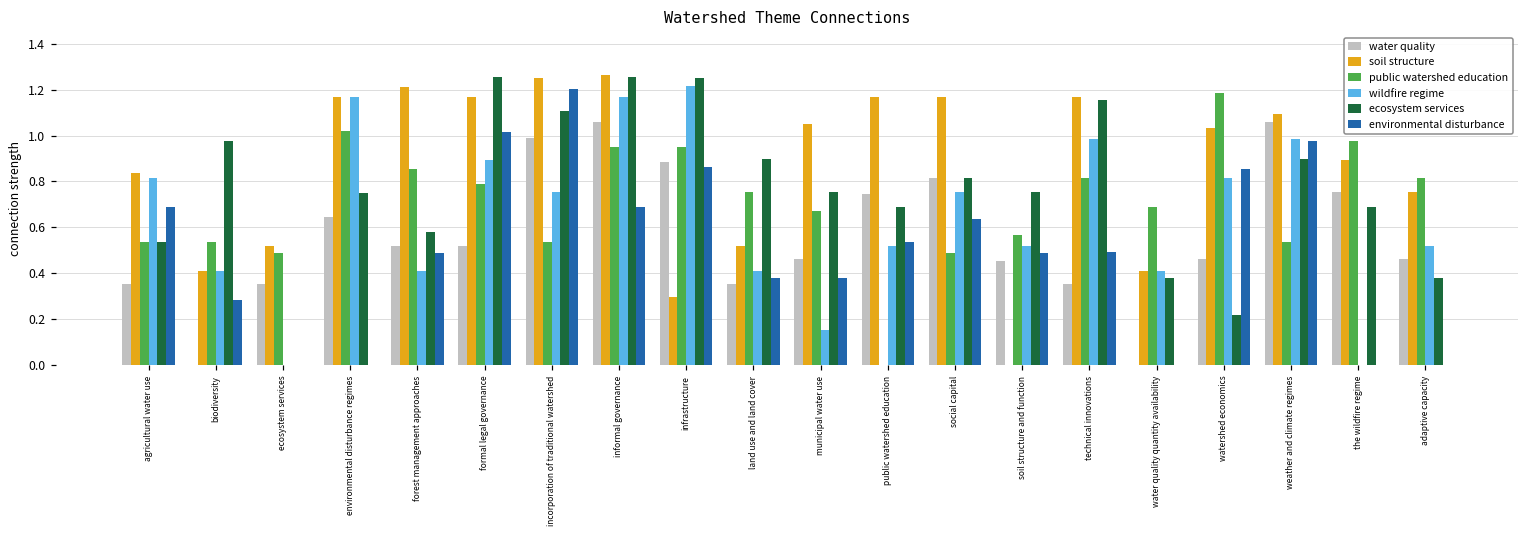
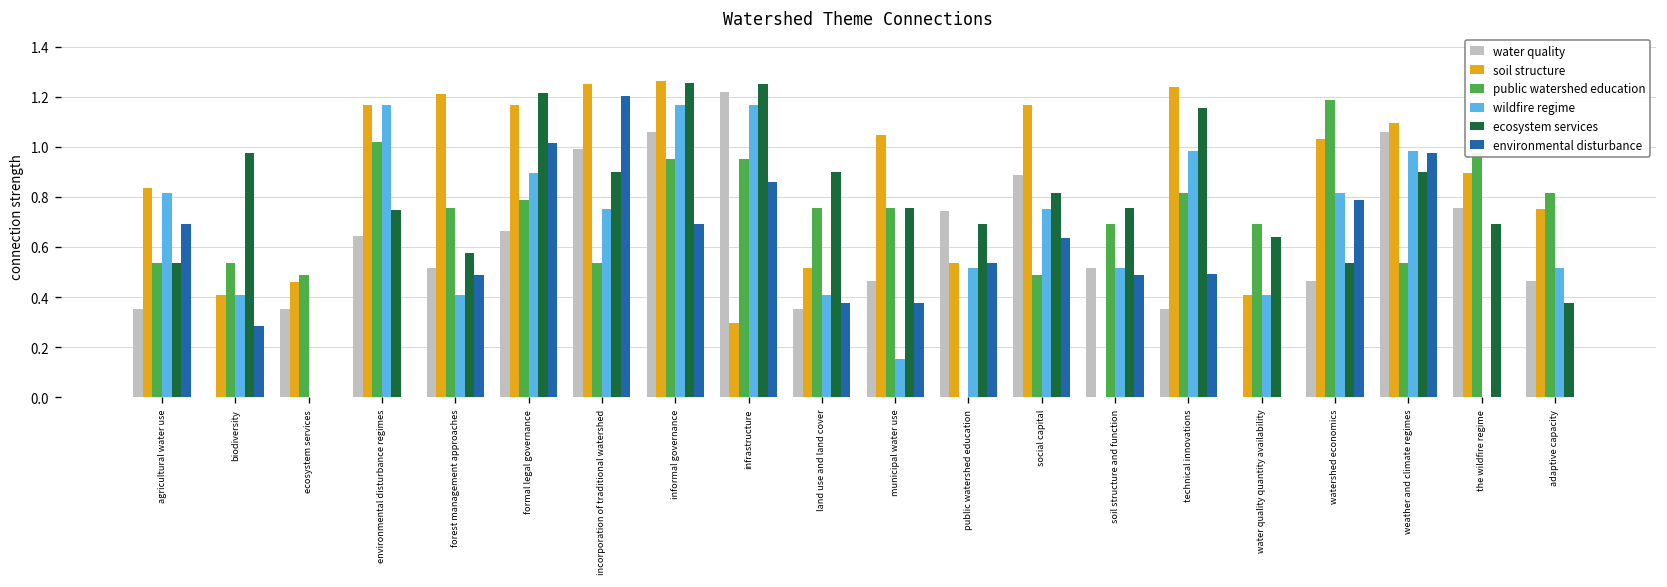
soil structure, ecosystem services: 0.52 -> 0.46
public watershed education, forest management approaches: 0.85 -> 0.76
water quality, formal legal governance: 0.52 -> 0.66
ecosystem services, formal legal governance: 1.25 -> 1.21
ecosystem services, incorporation of traditional watershed: 1.11 -> 0.90
water quality, infrastructure: 0.89 -> 1.22
wildfire regime, infrastructure: 1.22 -> 1.17
public watershed education, municipal water use: 0.67 -> 0.76
soil structure, public watershed education: 1.17 -> 0.54
water quality, social capital: 0.82 -> 0.89
water quality, soil structure and function: 0.45 -> 0.52
public watershed education, soil structure and function: 0.57 -> 0.69
soil structure, technical innovations: 1.17 -> 1.24
ecosystem services, water quality quantity availability: 0.38 -> 0.64
ecosystem services, watershed economics: 0.22 -> 0.53
environmental disturbance, watershed economics: 0.86 -> 0.79
